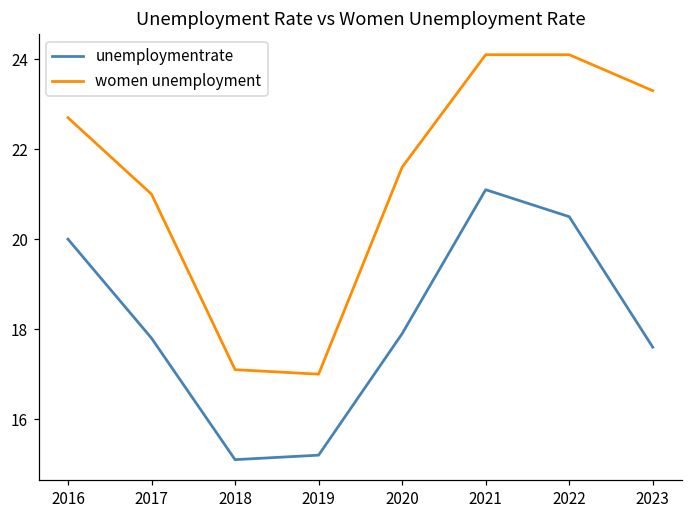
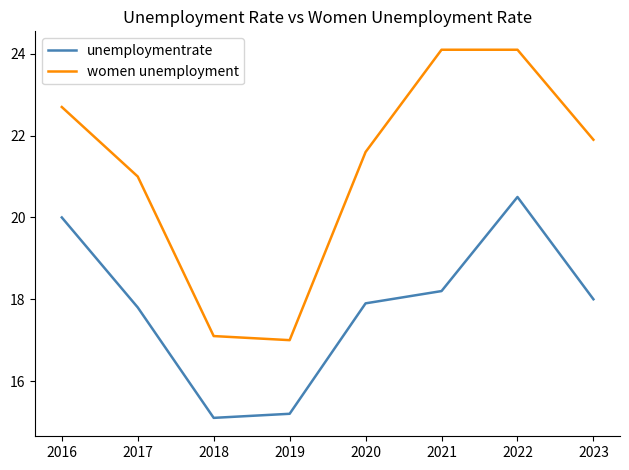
unemploymentrate, 2021: 21.1 -> 18.2
unemploymentrate, 2023: 17.6 -> 18.0
women unemployment, 2023: 23.3 -> 21.9
